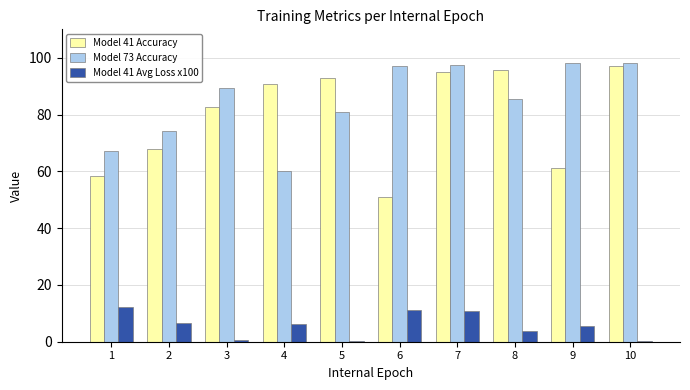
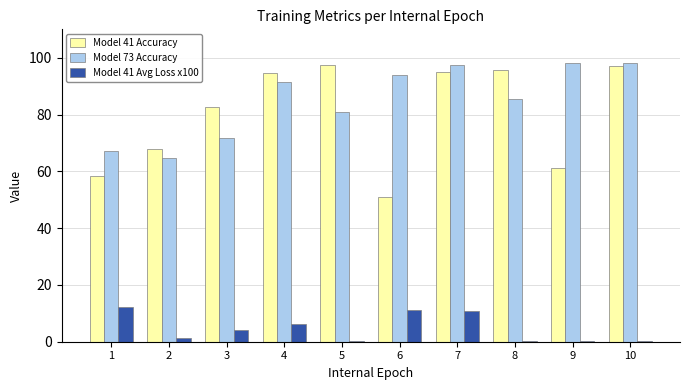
Model 73 Accuracy, 2: 74 -> 65
Model 41 Avg Loss x100, 2: 7 -> 1
Model 73 Accuracy, 3: 89 -> 72
Model 41 Avg Loss x100, 3: 1 -> 4
Model 41 Accuracy, 4: 91 -> 95
Model 73 Accuracy, 4: 60 -> 92
Model 41 Accuracy, 5: 93 -> 97
Model 73 Accuracy, 6: 97 -> 94
Model 41 Avg Loss x100, 8: 4 -> 0
Model 41 Avg Loss x100, 9: 6 -> 0
